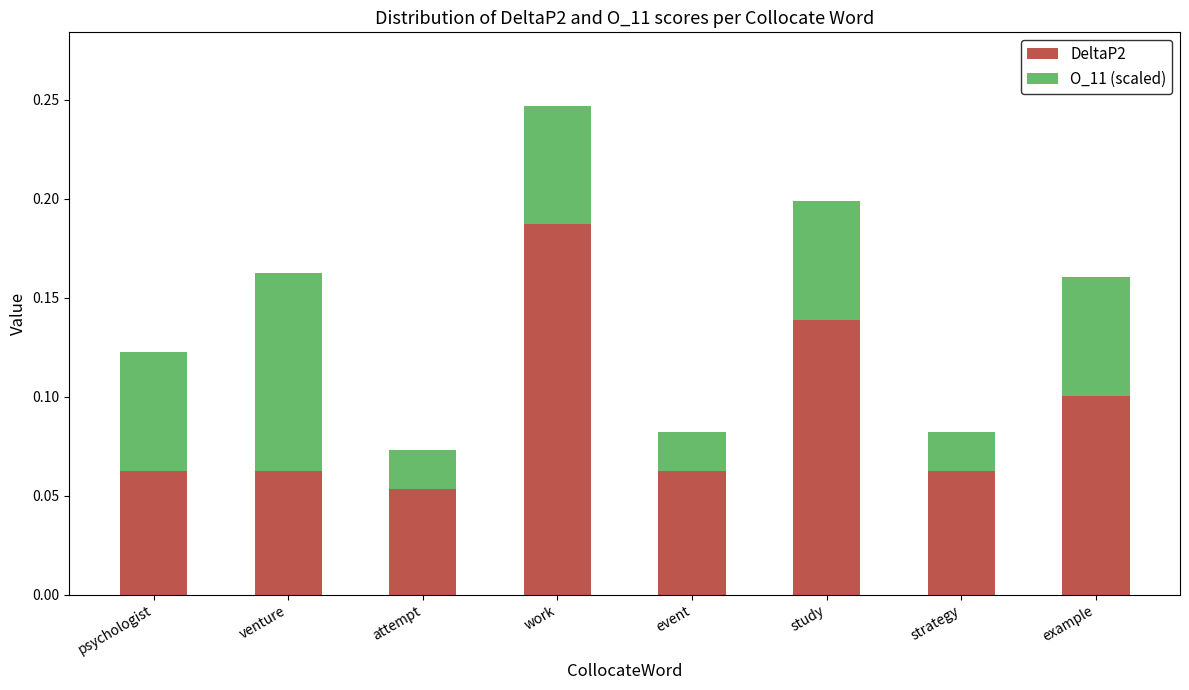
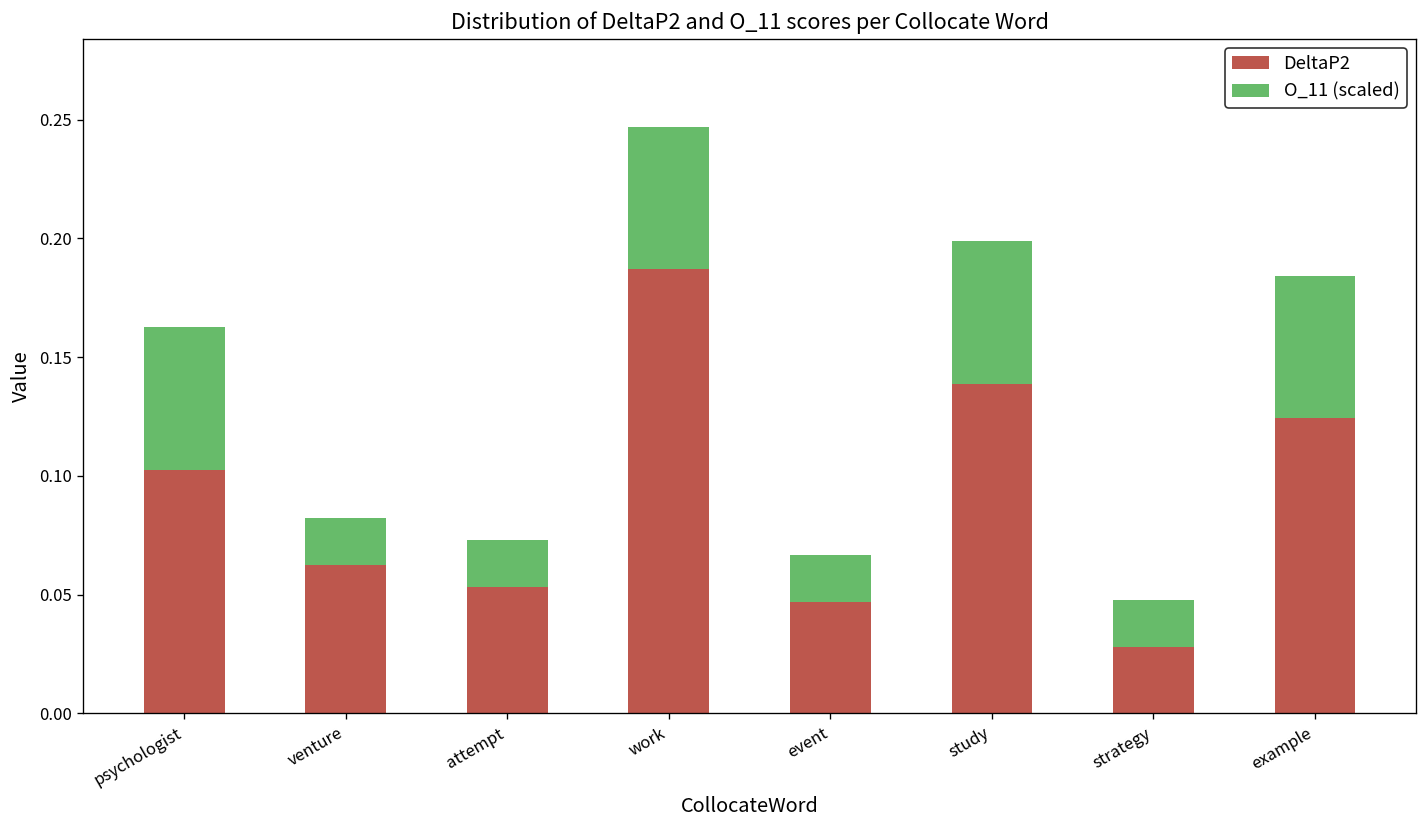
DeltaP2, psychologist: 0.062 -> 0.103
O_11 (scaled), venture: 0.100 -> 0.020
DeltaP2, event: 0.062 -> 0.047
DeltaP2, strategy: 0.062 -> 0.028
DeltaP2, example: 0.101 -> 0.124
